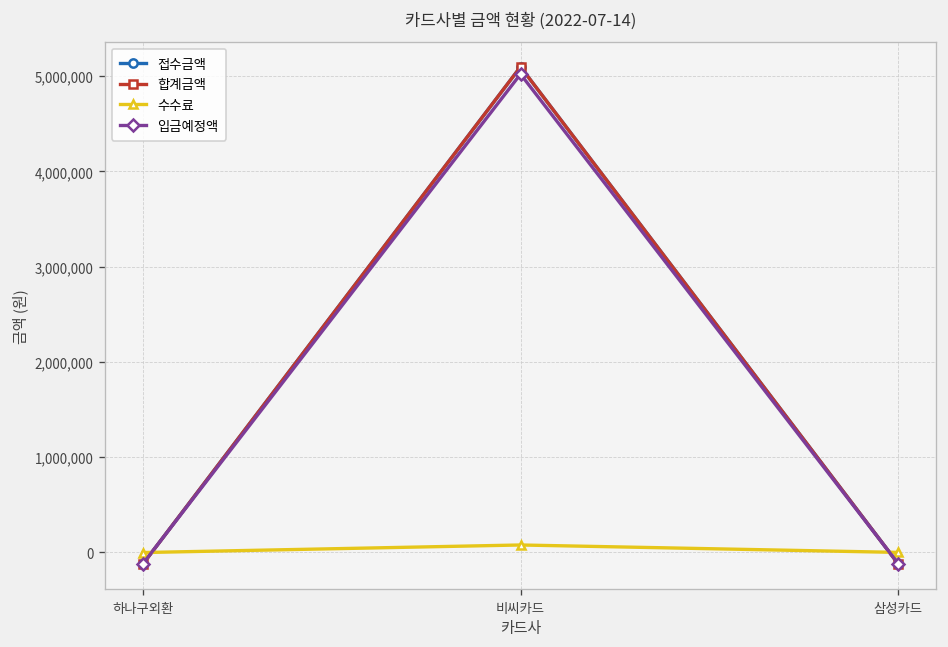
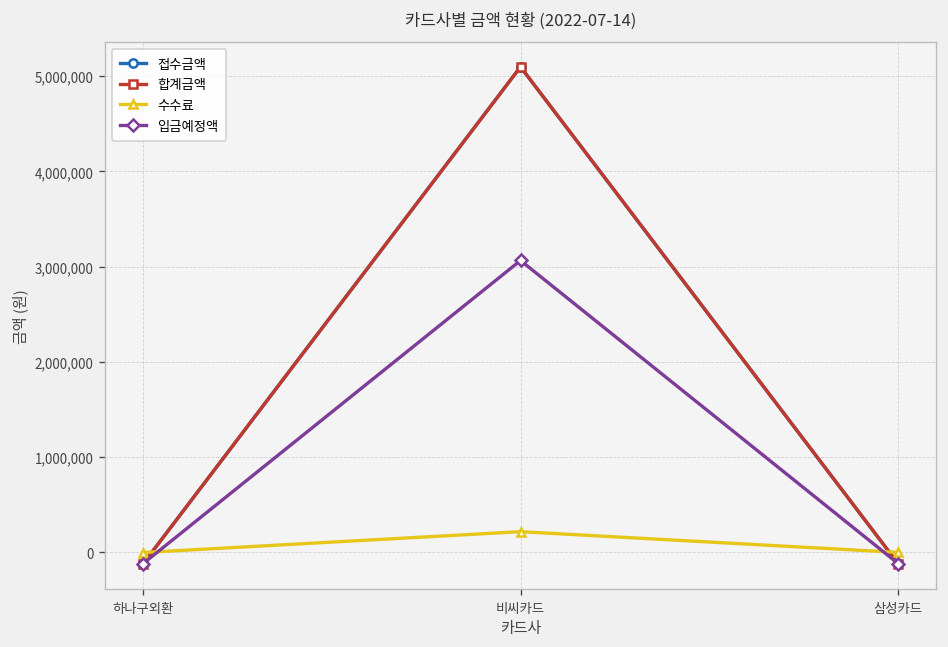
수수료, 비씨카드: 100,000 -> 200,000
입금예정액, 비씨카드: 5,000,000 -> 3,100,000
